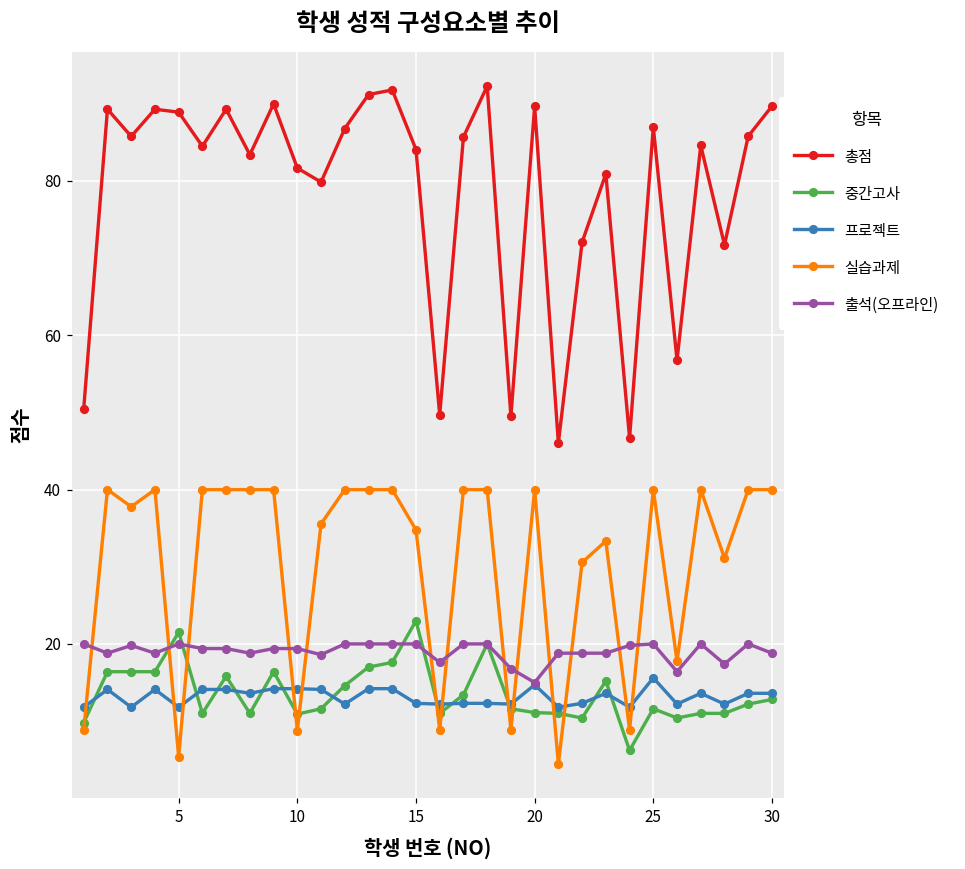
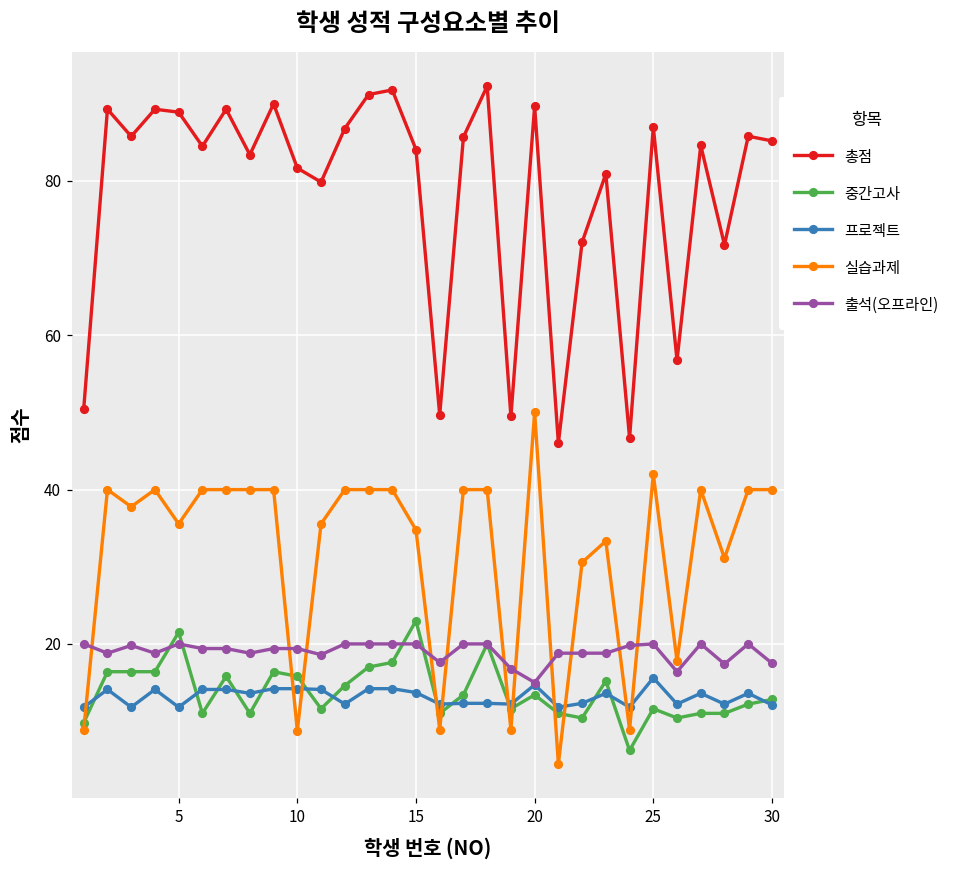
실습과제, 5: 5 -> 36
중간고사, 10: 11 -> 16
프로젝트, 15: 12 -> 14
중간고사, 20: 11 -> 13
실습과제, 20: 40 -> 50
실습과제, 25: 40 -> 42
총점, 30: 90 -> 85
프로젝트, 30: 14 -> 12
출석(오프라인), 30: 19 -> 18
